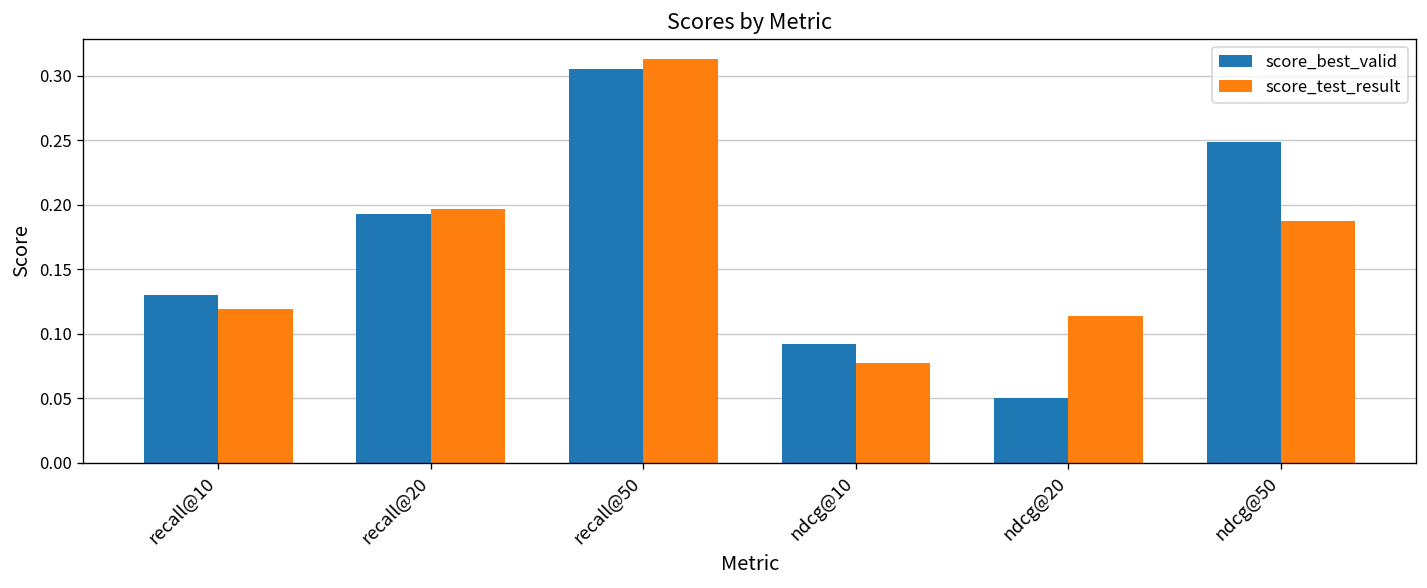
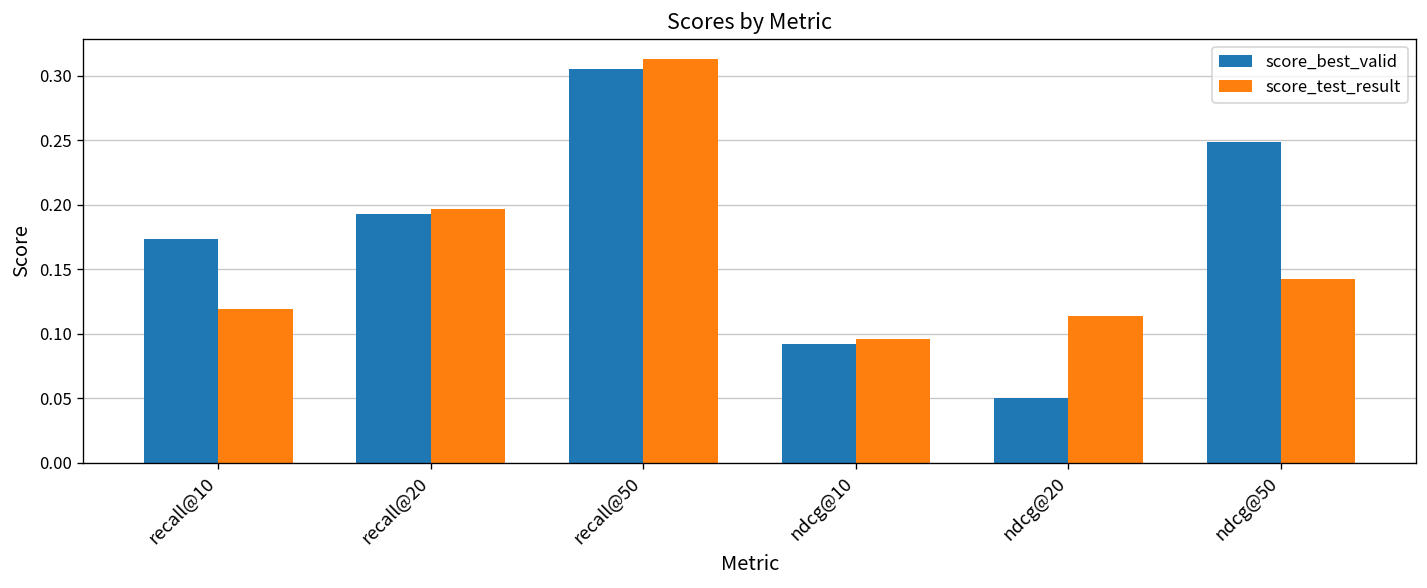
score_best_valid, recall@10: 0.130 -> 0.173
score_test_result, ndcg@10: 0.078 -> 0.096
score_test_result, ndcg@50: 0.187 -> 0.142
